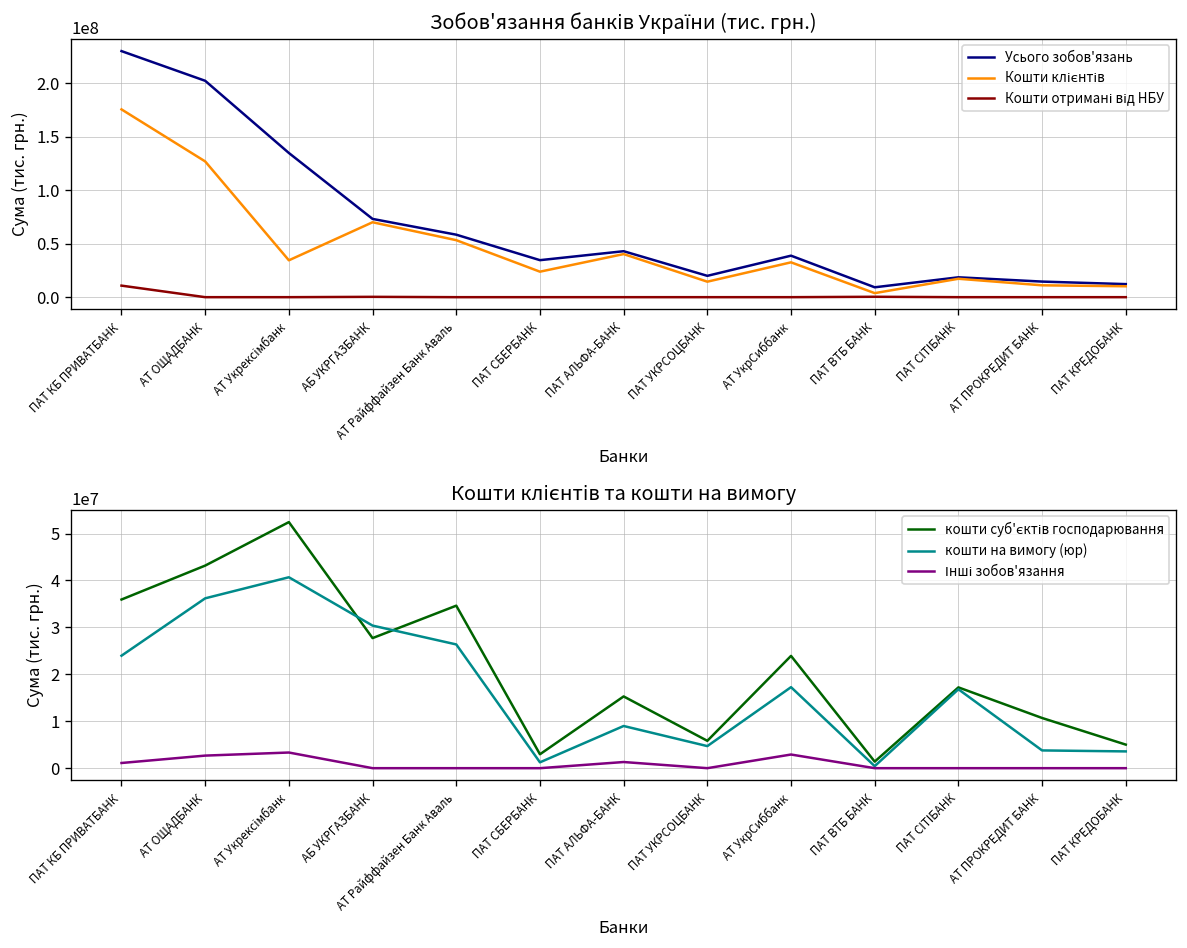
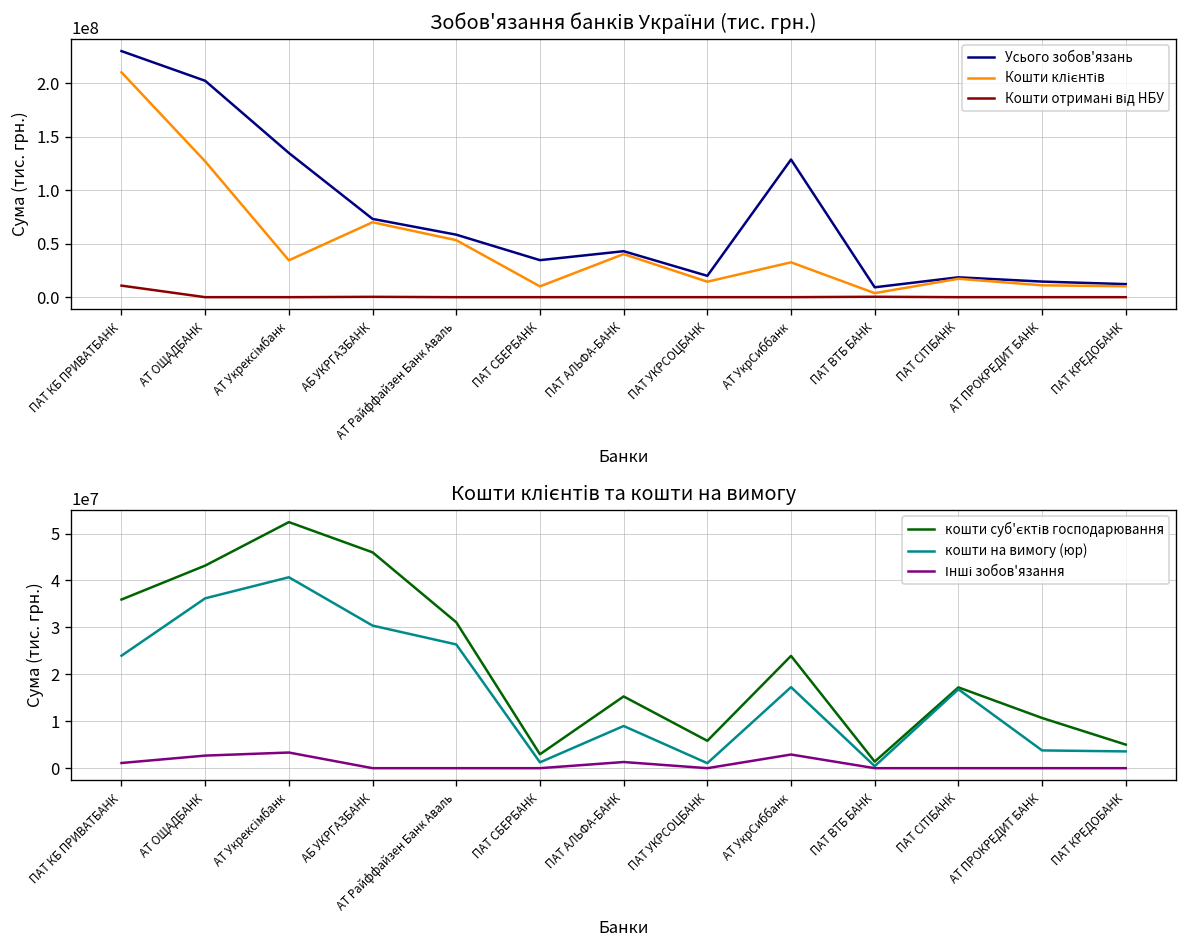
Зобов'язання банків України (тис. грн.), Кошти клієнтів, ПАТ КБ ПРИВАТБАНК: 180000000 -> 210000000
Зобов'язання банків України (тис. грн.), Кошти клієнтів, ПАТ СБЕРБАНК: 20000000 -> 10000000
Зобов'язання банків України (тис. грн.), Усього зобов'язань, АТ УкрСиббанк: 40000000 -> 130000000
Кошти клієнтів та кошти на вимогу, кошти суб'єктів господарювання, АБ УКРГАЗБАНК: 28000000 -> 46000000
Кошти клієнтів та кошти на вимогу, кошти суб'єктів господарювання, АТ Райффайзен Банк Аваль: 35000000 -> 31000000
Кошти клієнтів та кошти на вимогу, кошти на вимогу (юр), ПАТ УКРСОЦБАНК: 5000000 -> 1000000
